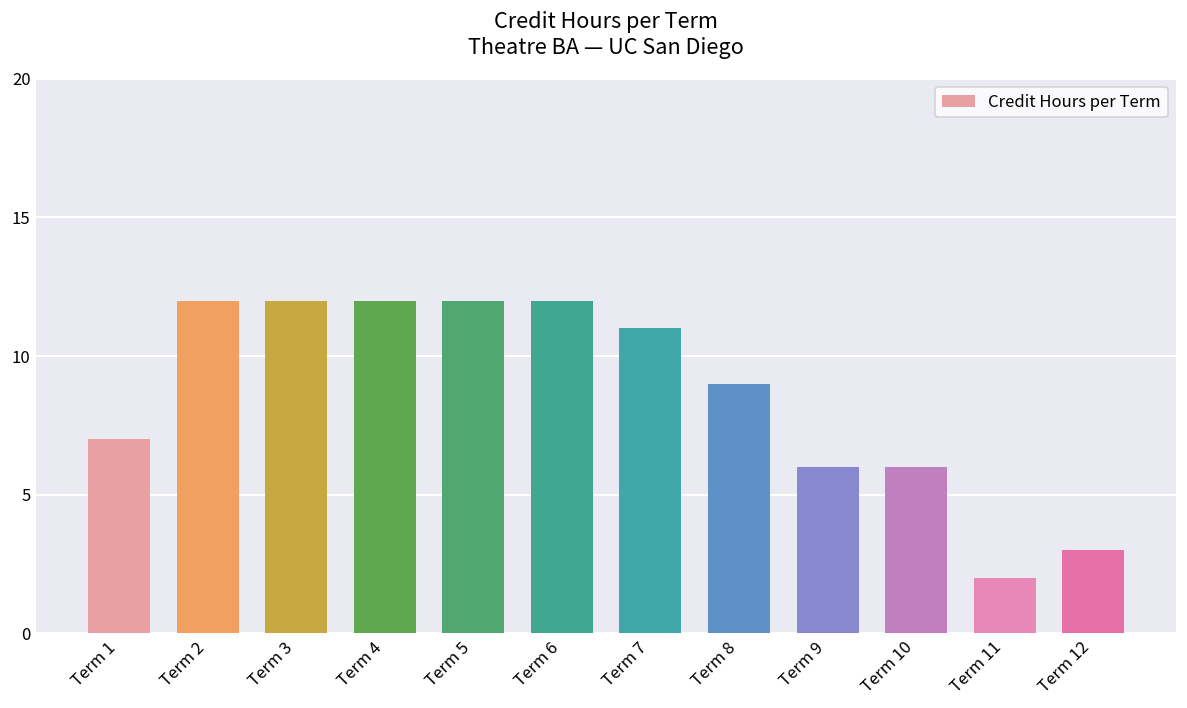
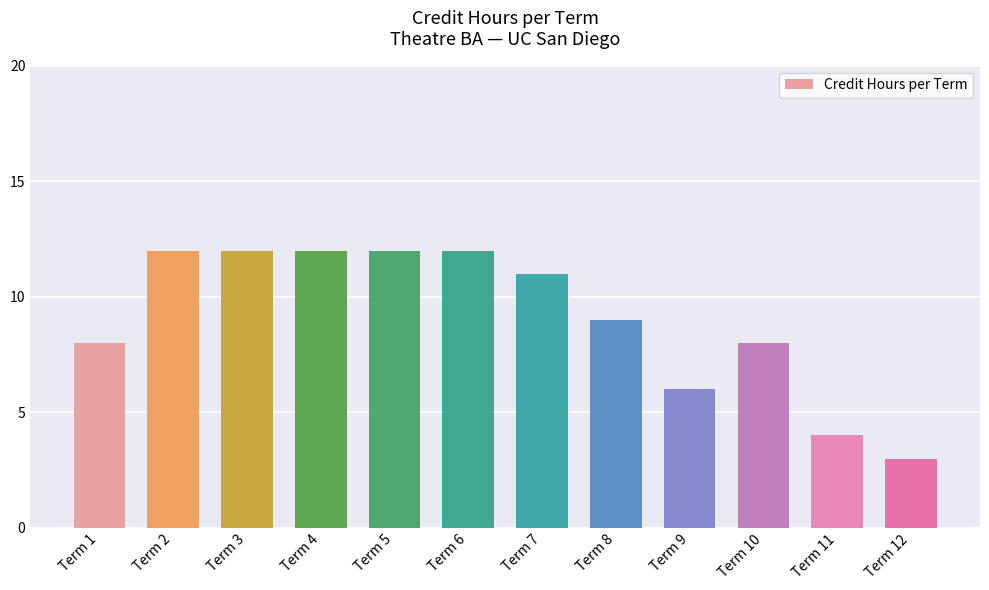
Term 1: 7 -> 8
Term 10: 6 -> 8
Term 11: 2 -> 4
